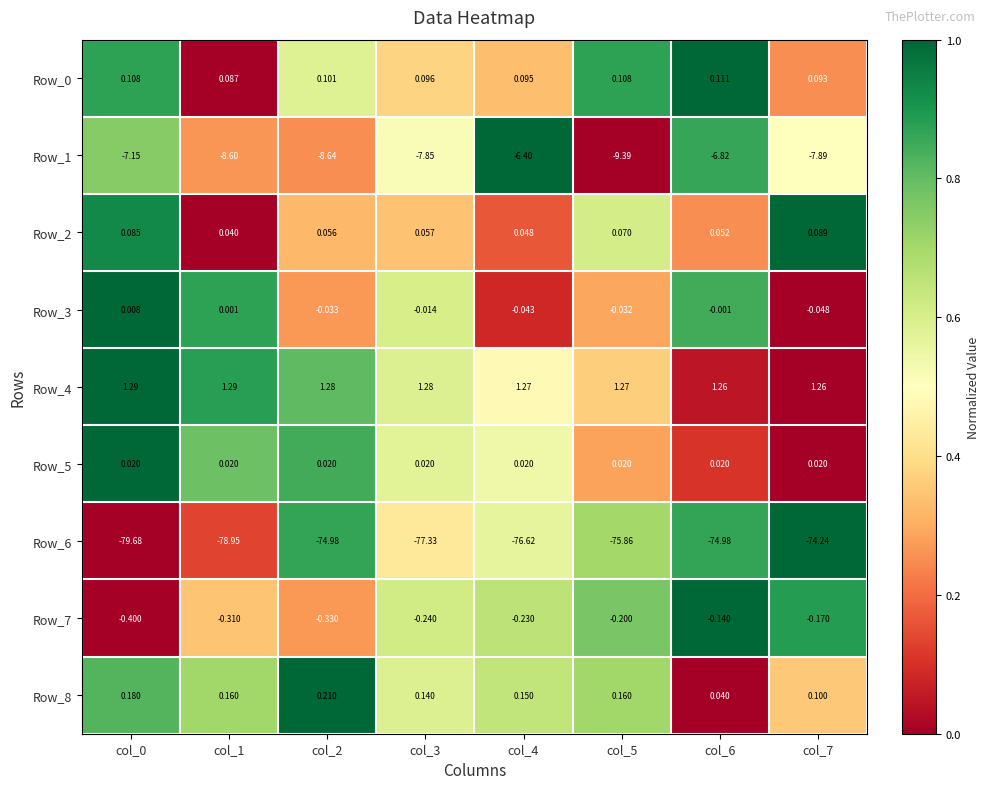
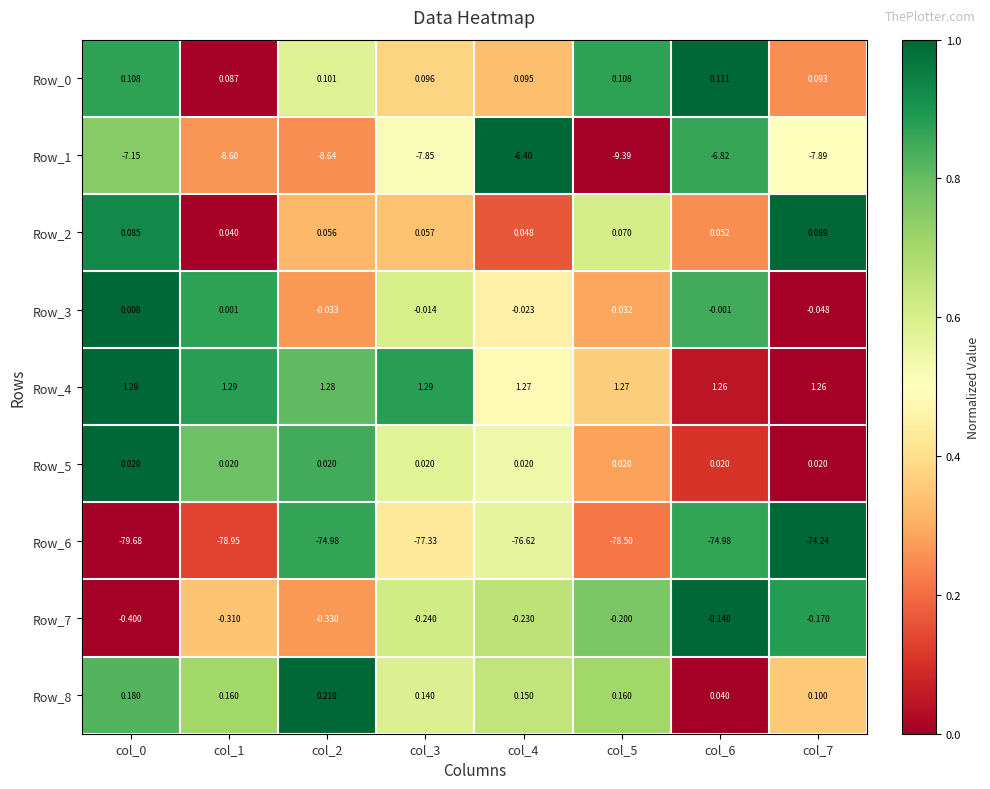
Row_3, col_4: -0.043 -> -0.023
Row_4, col_3: 1.28 -> 1.29
Row_6, col_5: -75.86 -> -78.50
